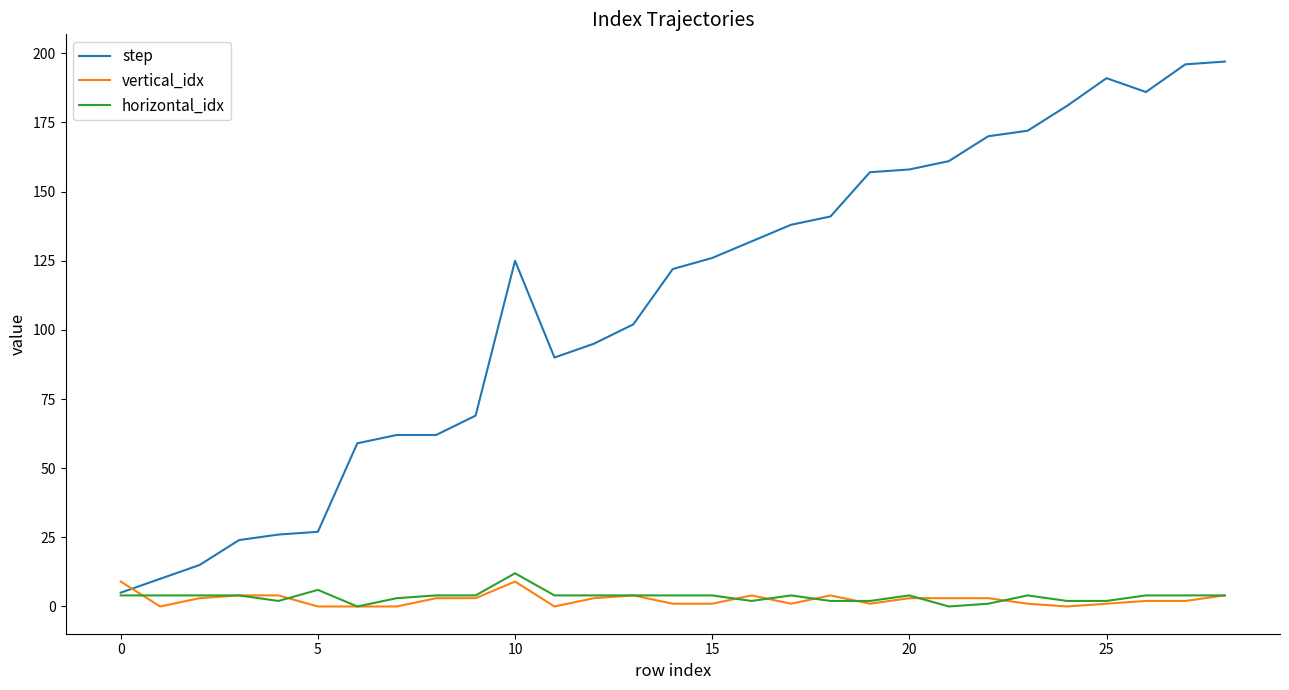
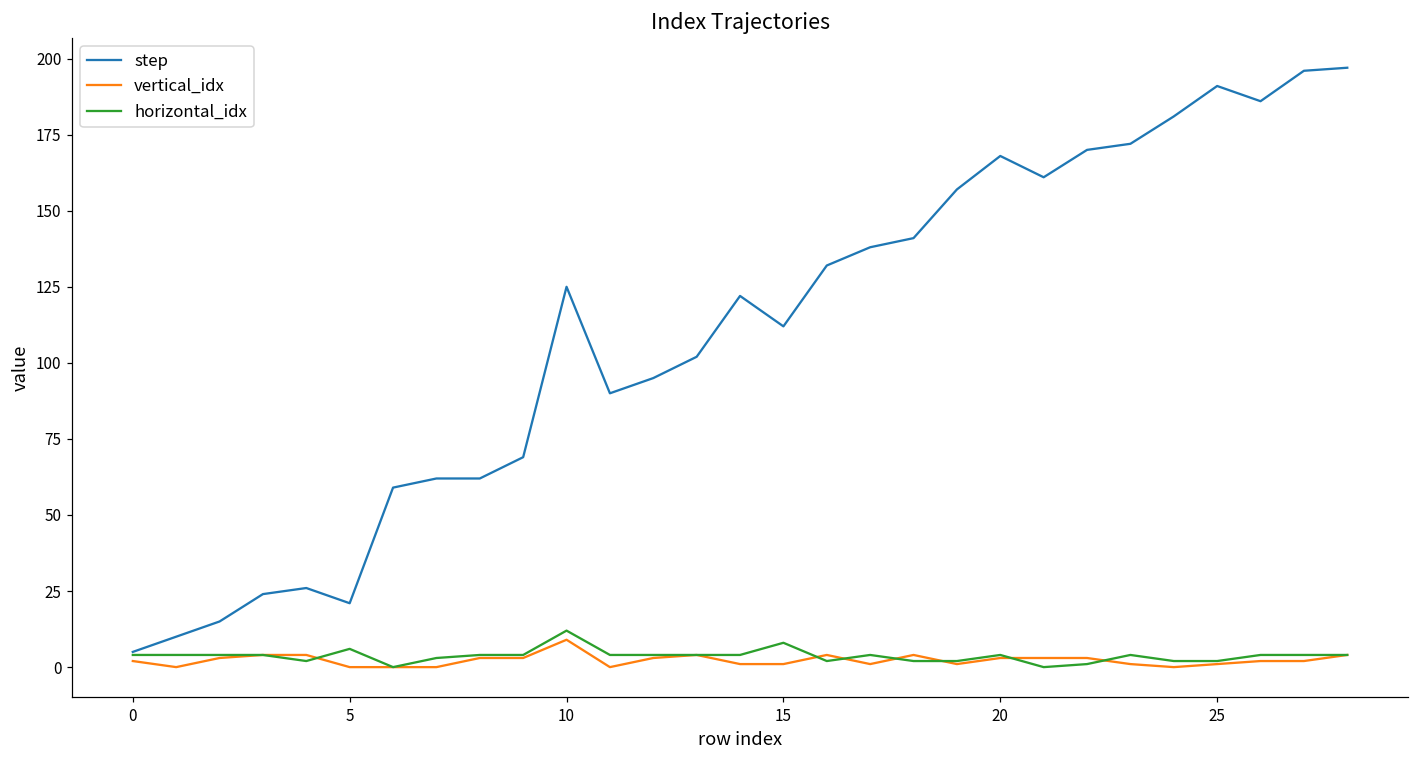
vertical_idx, 0: 9 -> 2
step, 5: 27 -> 21
step, 15: 126 -> 112
horizontal_idx, 15: 4 -> 8
step, 20: 158 -> 168
